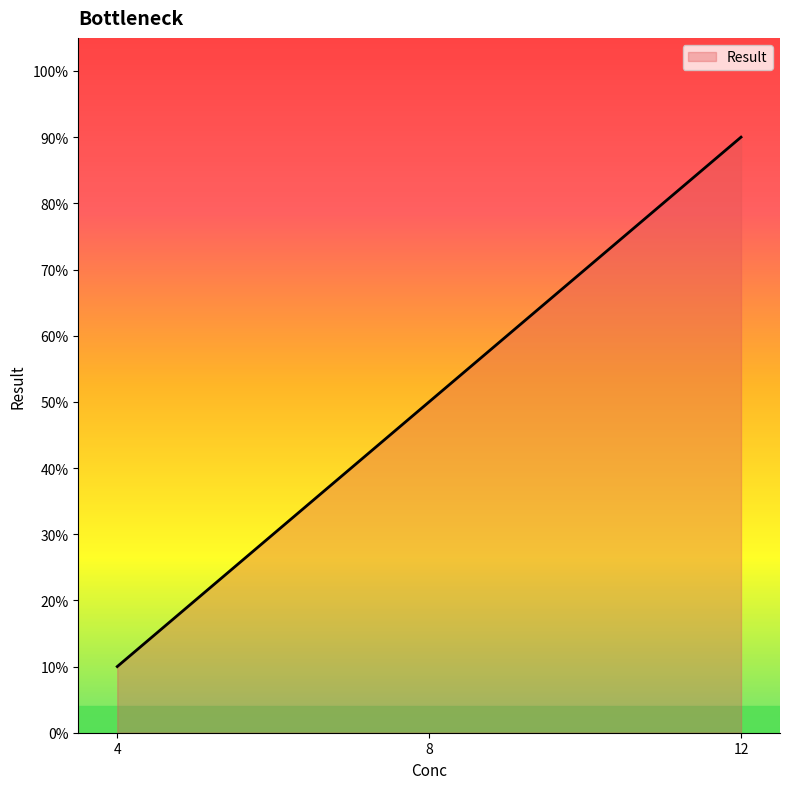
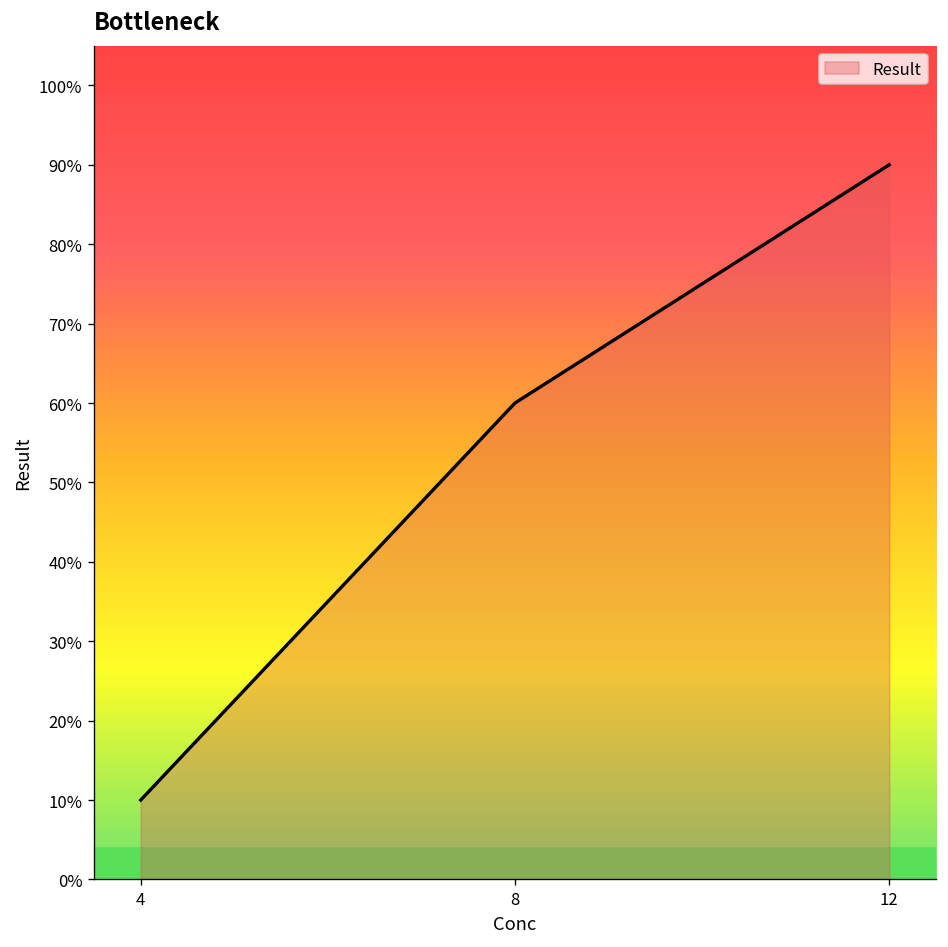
8: 50% -> 60%
